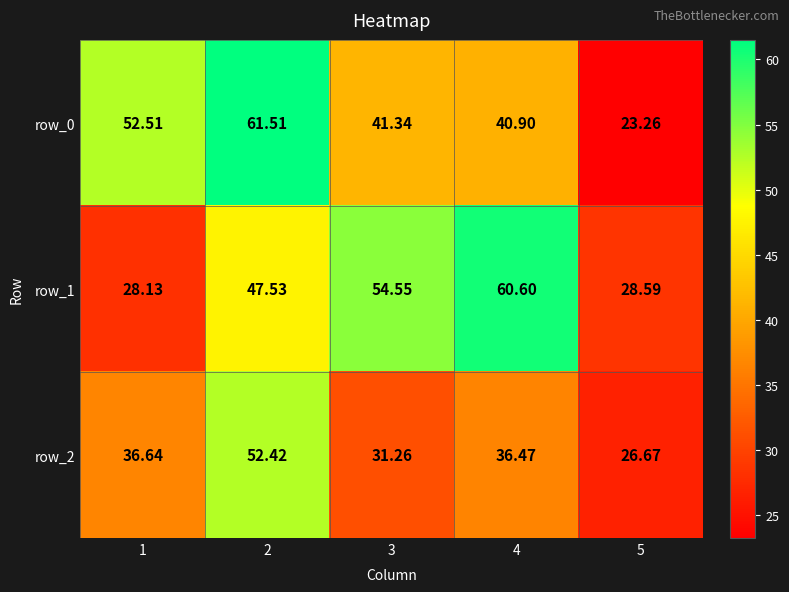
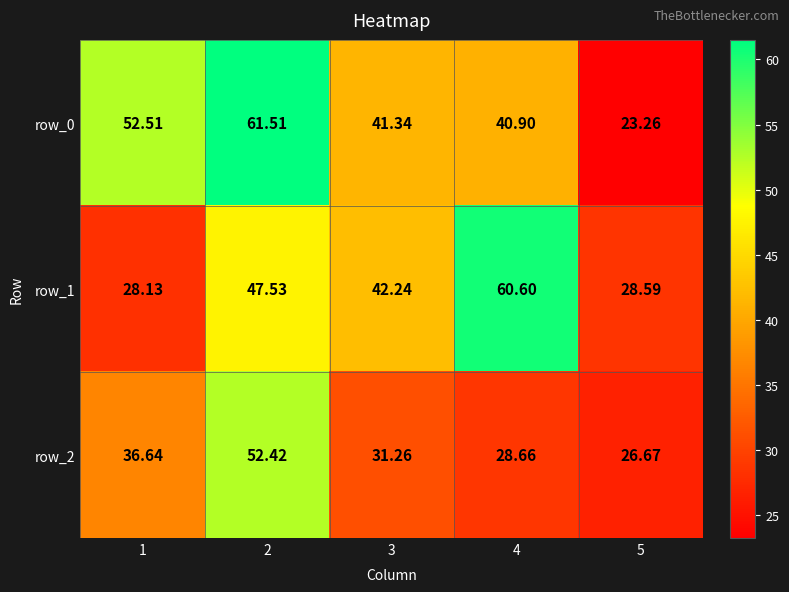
row_1, 3: 54.55 -> 42.24
row_2, 4: 36.47 -> 28.66
